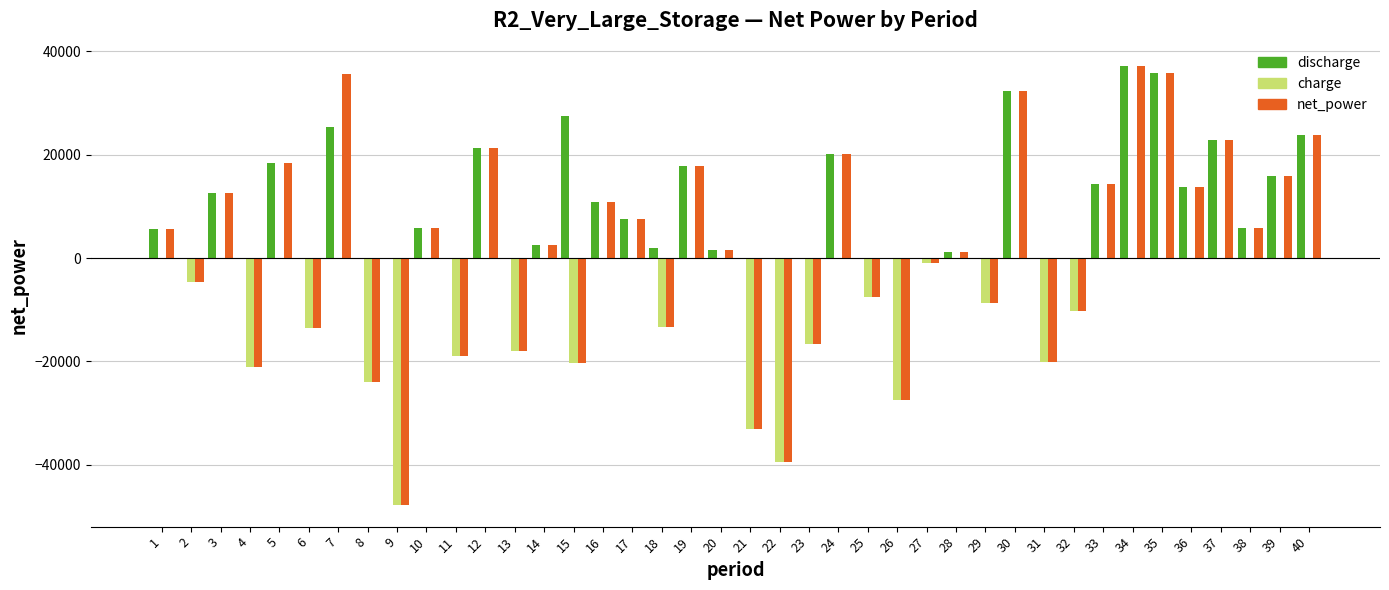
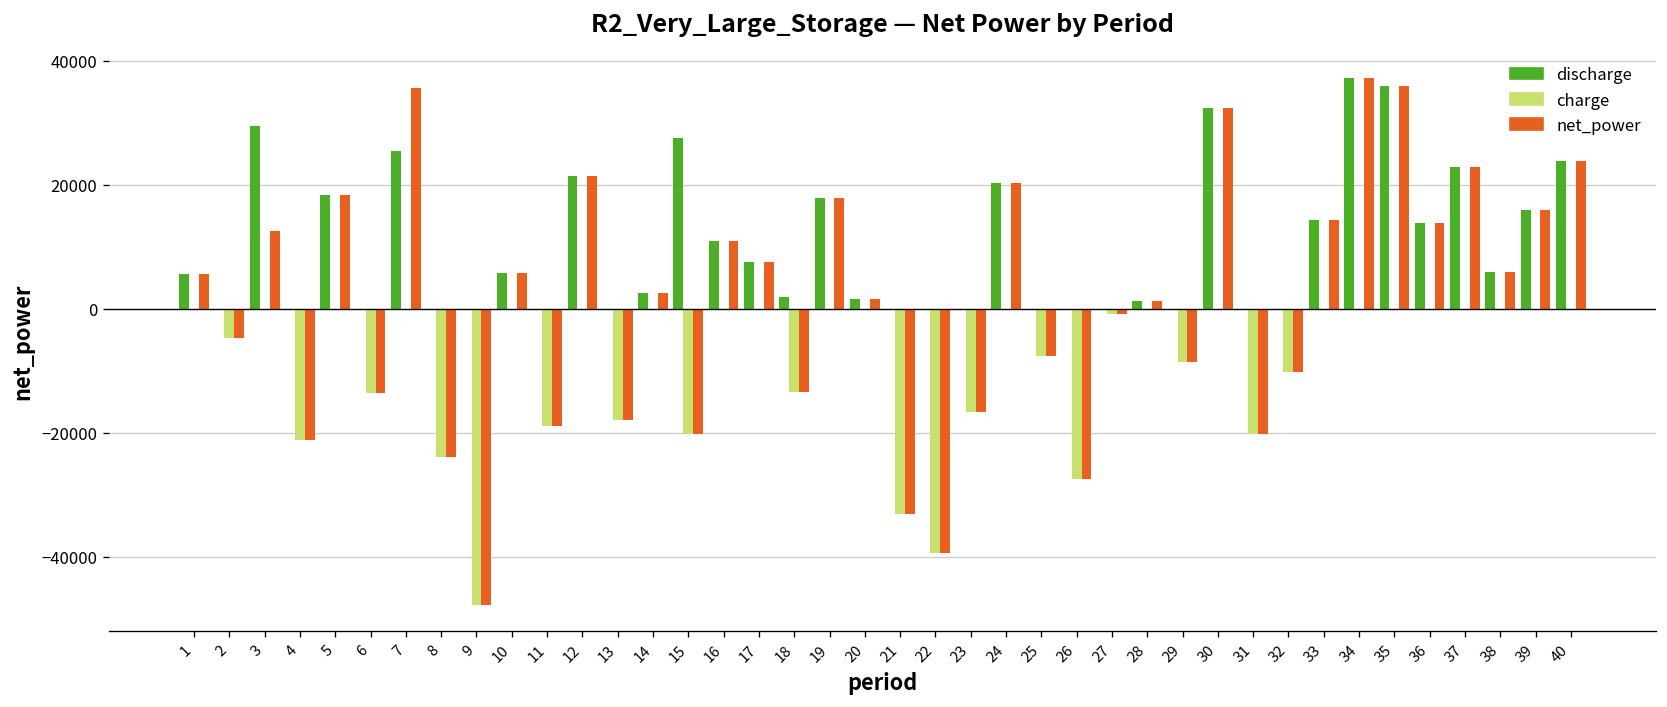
discharge, 3: 13000 -> 29000
